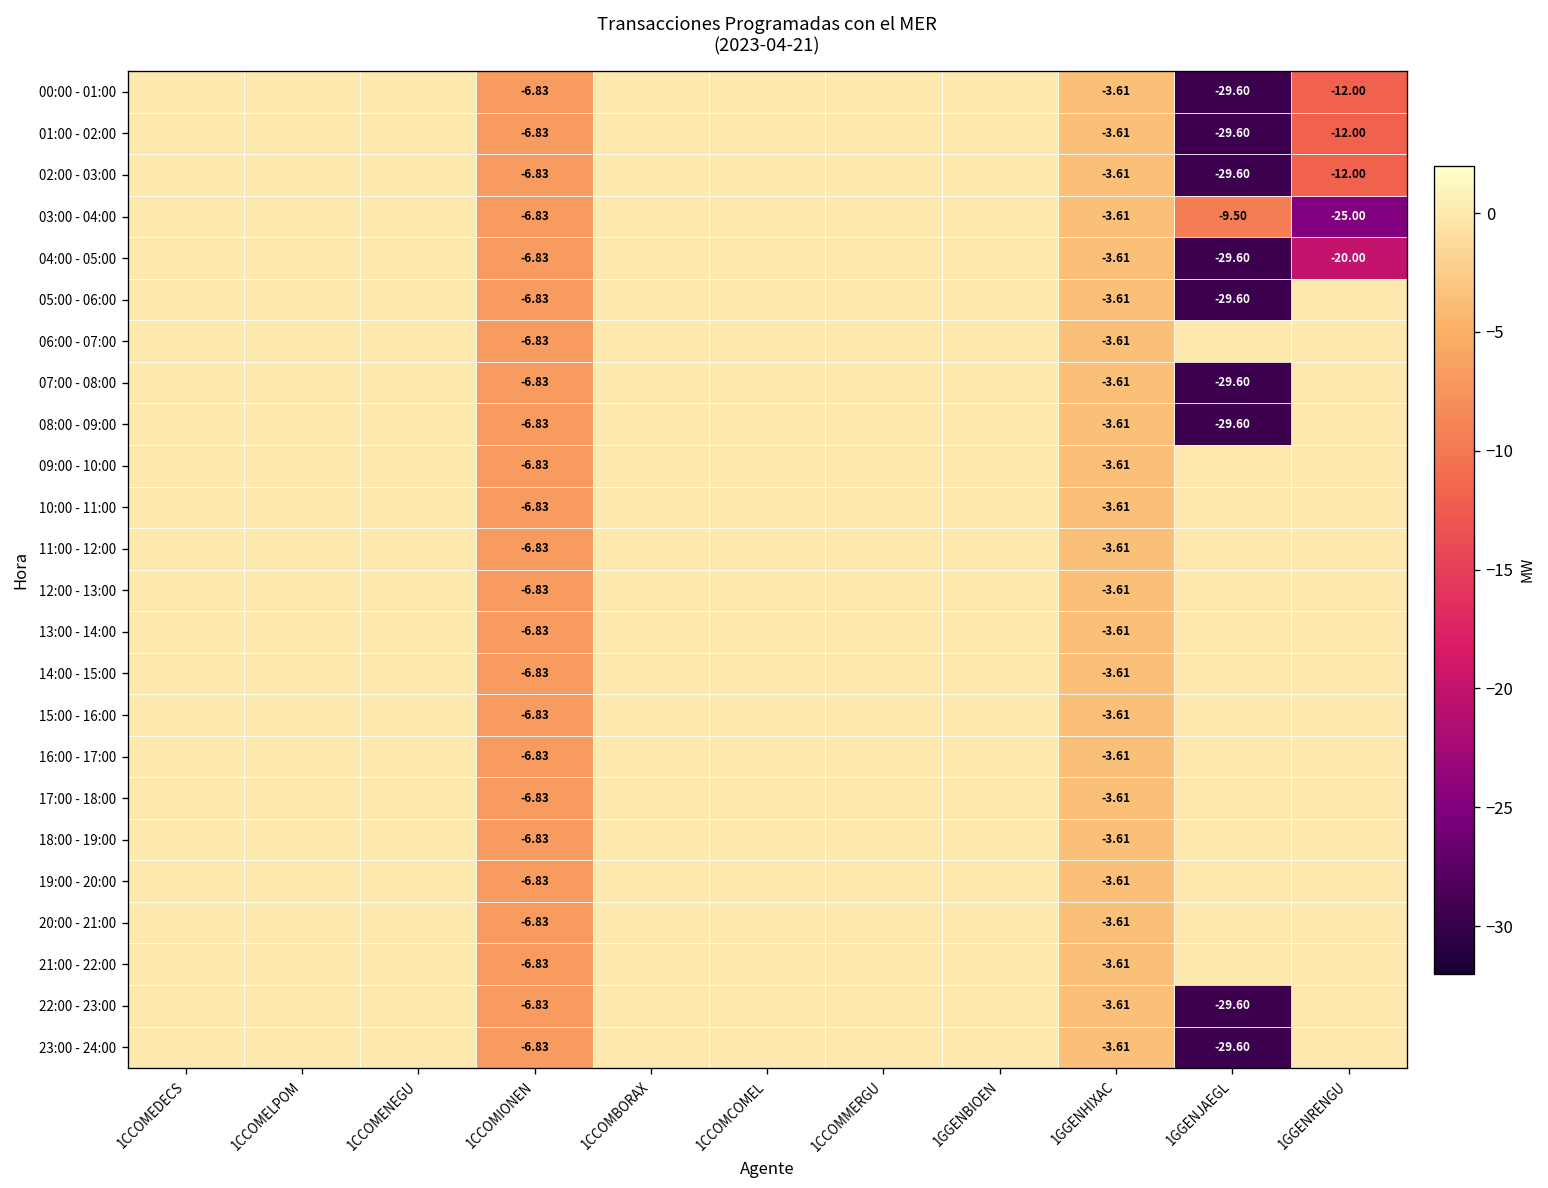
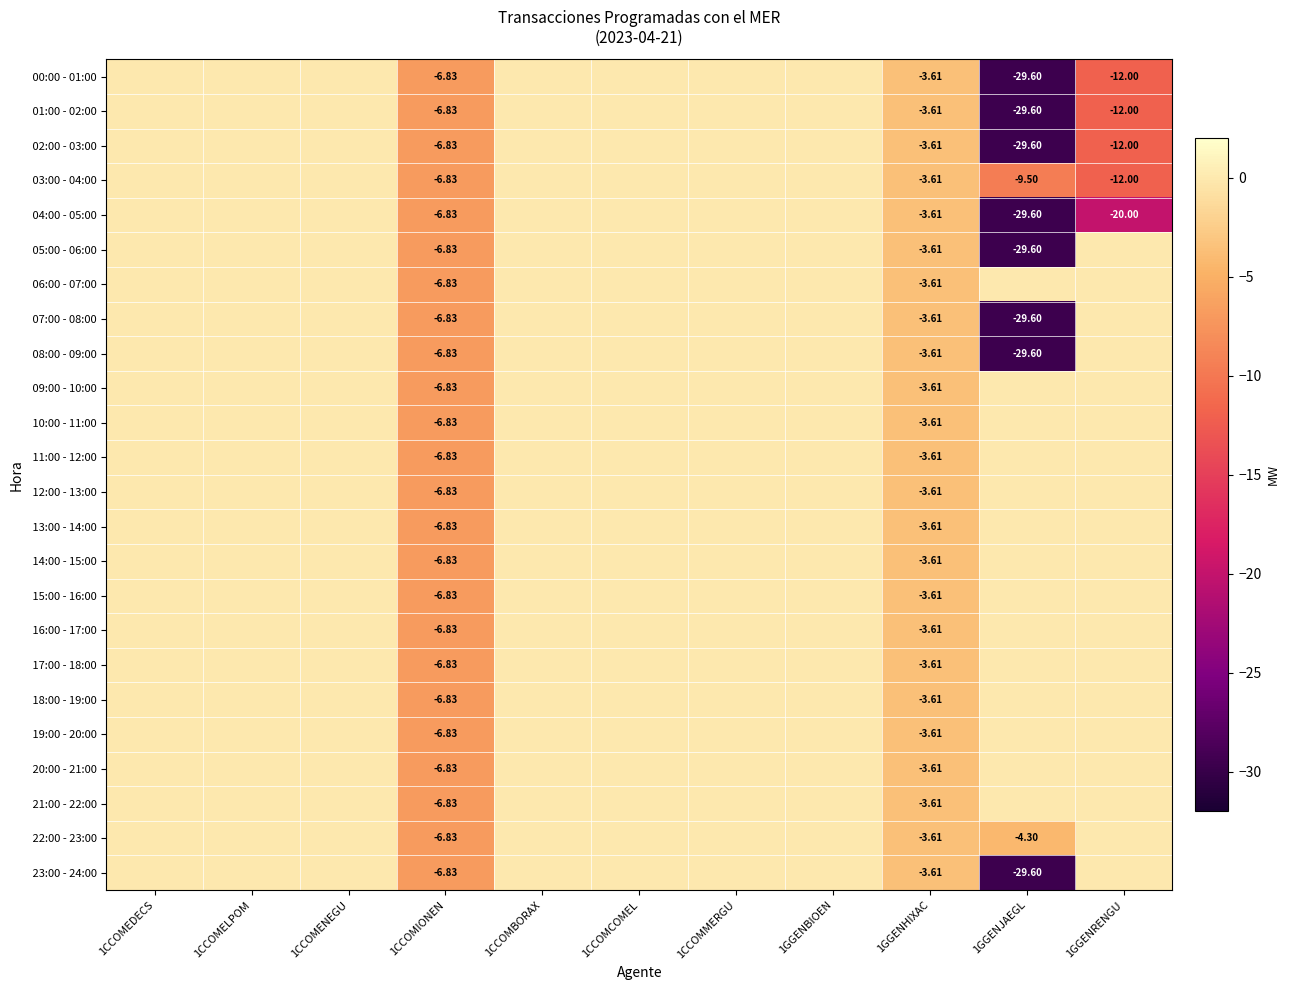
03:00 - 04:00, 1GGENRENGU: -25.00 -> -12.00
22:00 - 23:00, 1GGENJAEGL: -29.60 -> -4.30
